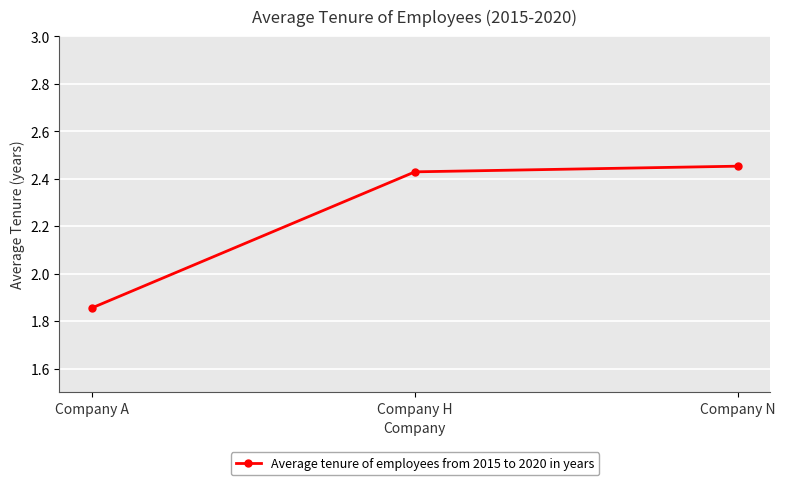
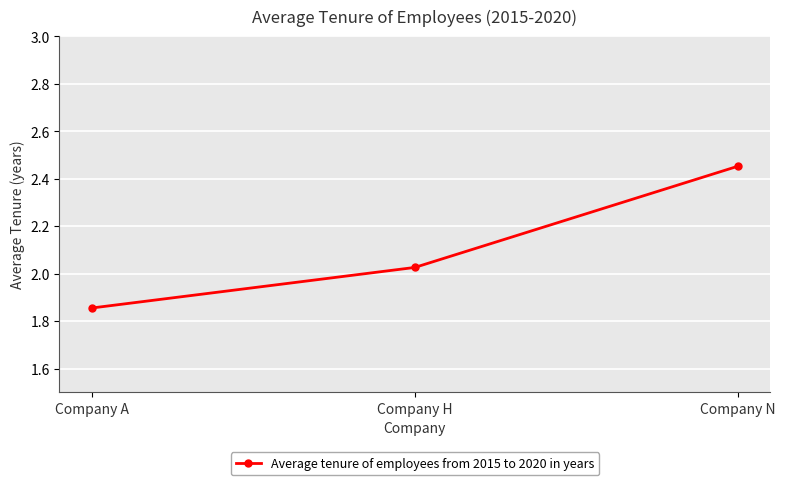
Company H: 2.43 -> 2.03
